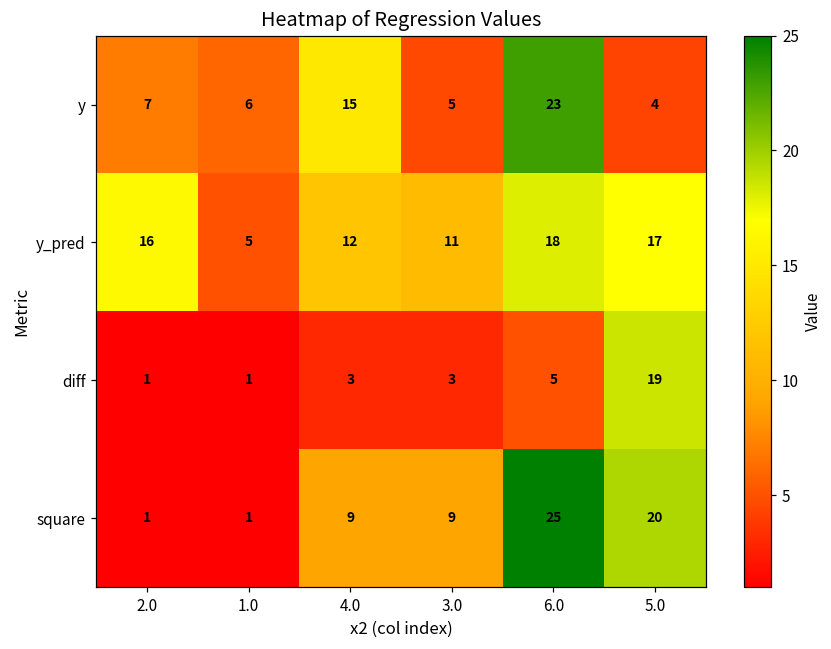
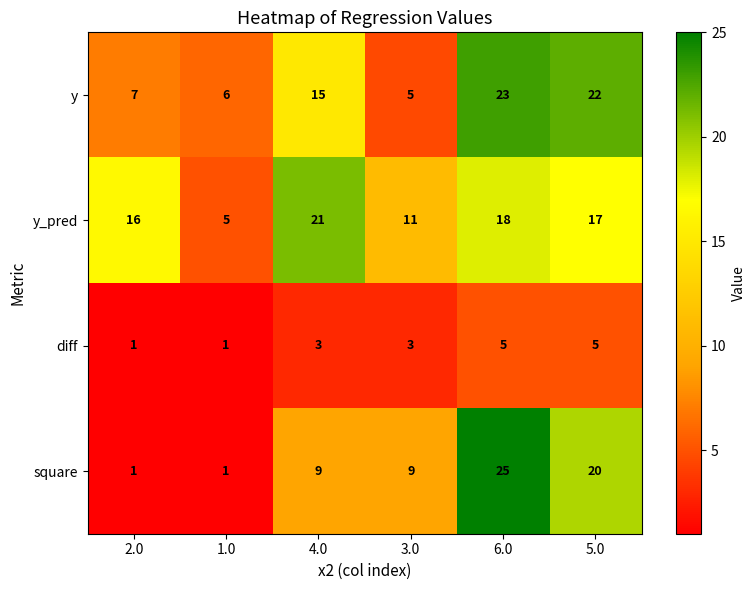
y, 5.0: 4 -> 22
y_pred, 4.0: 12 -> 21
diff, 5.0: 19 -> 5
